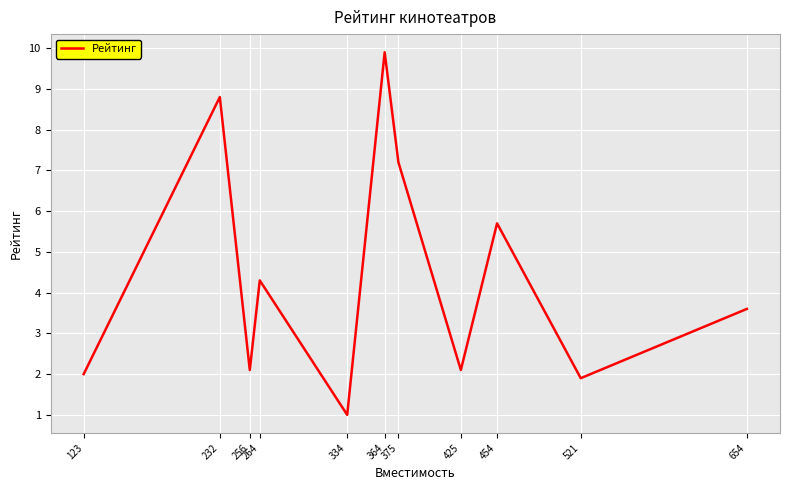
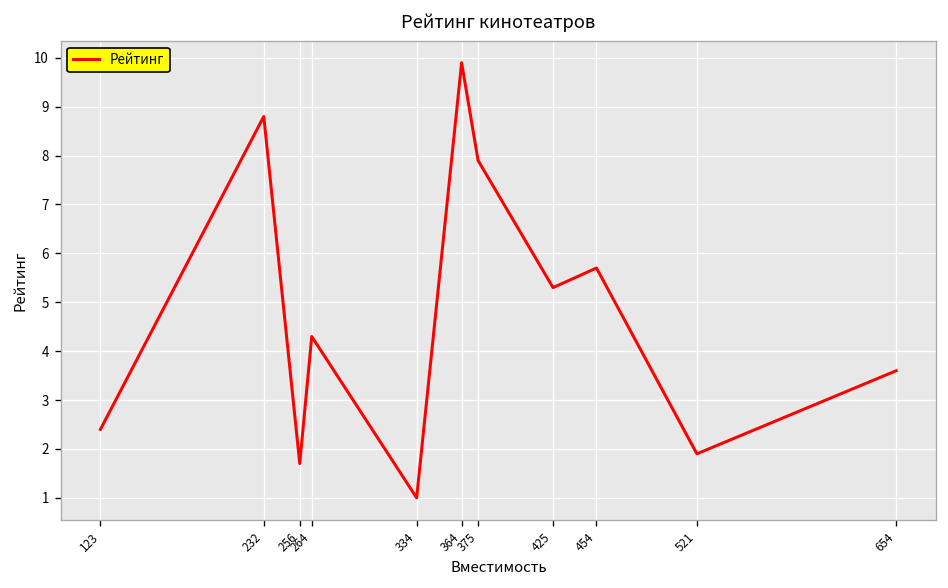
123: 2.0 -> 2.4
256: 2.1 -> 1.7
375: 7.2 -> 7.9
425: 2.1 -> 5.3
